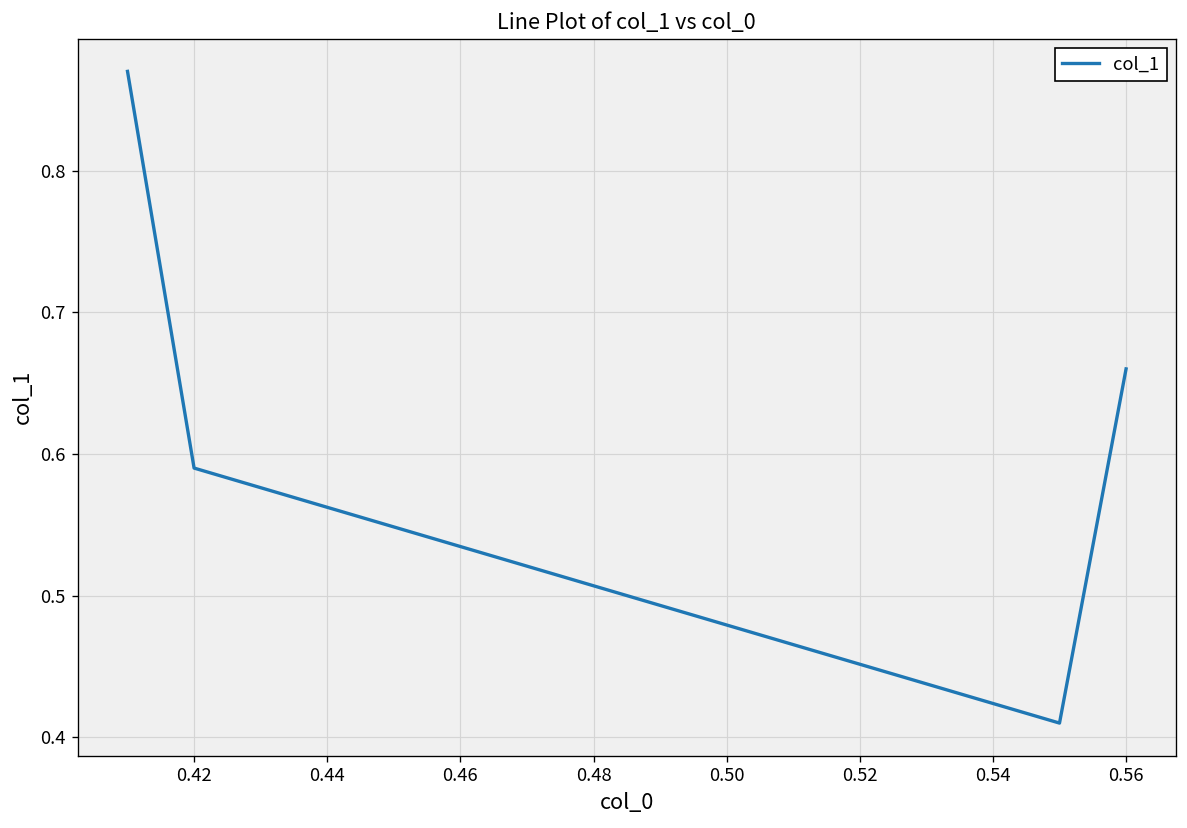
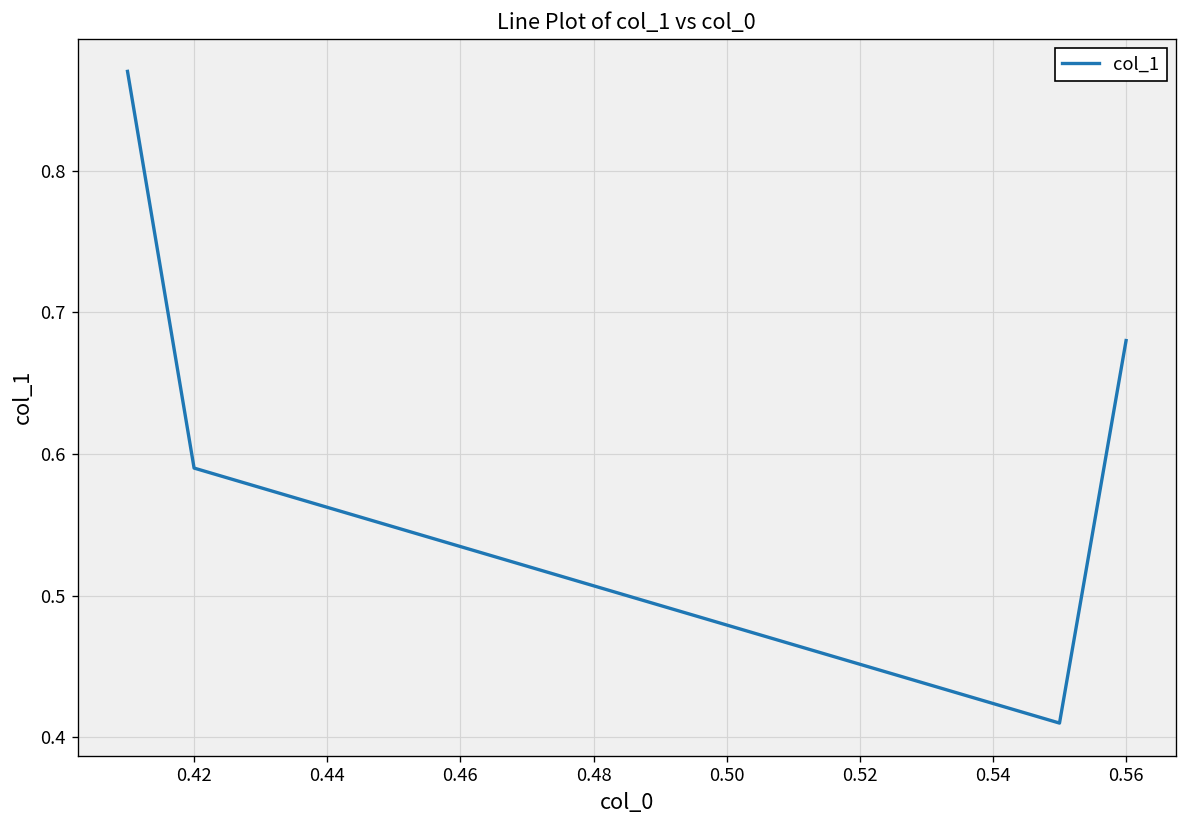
0.56: 0.66 -> 0.68
